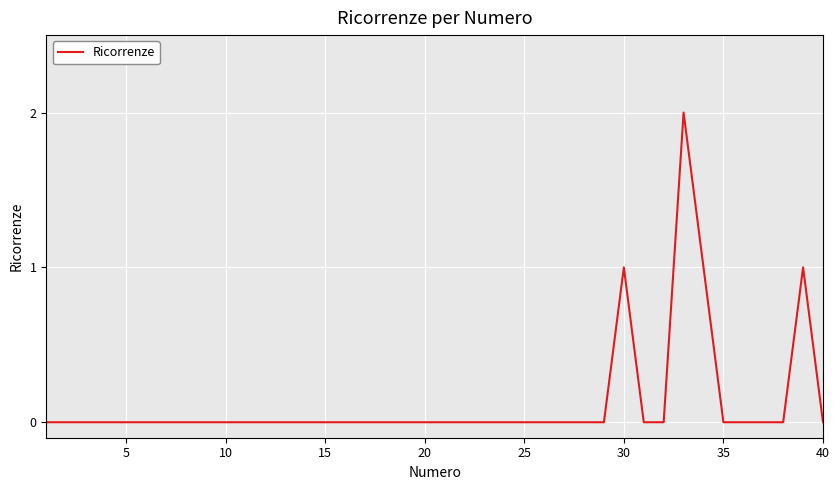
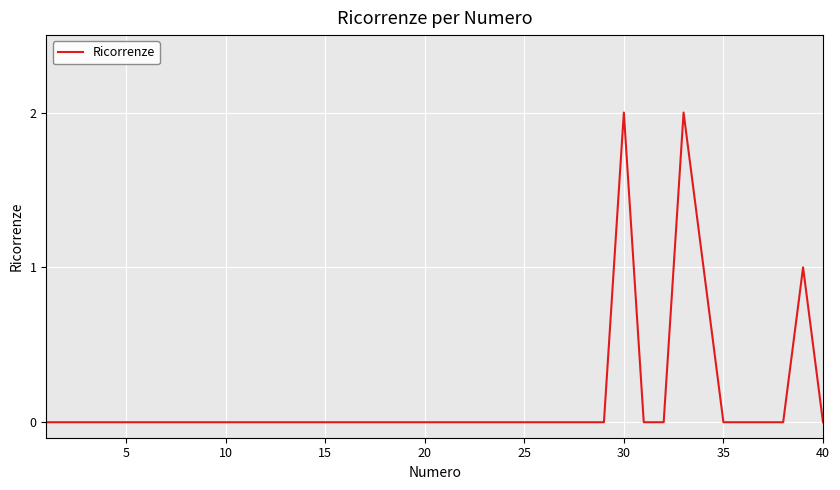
30: 1 -> 2
